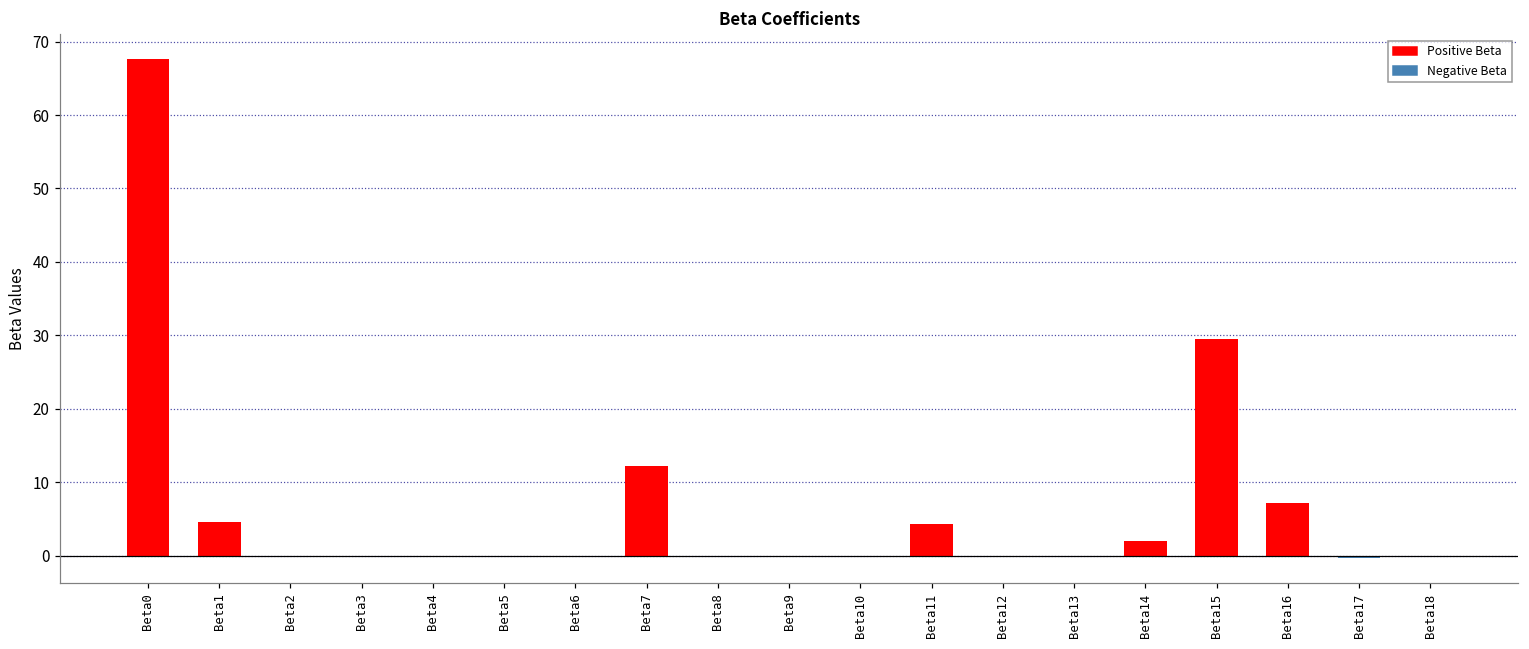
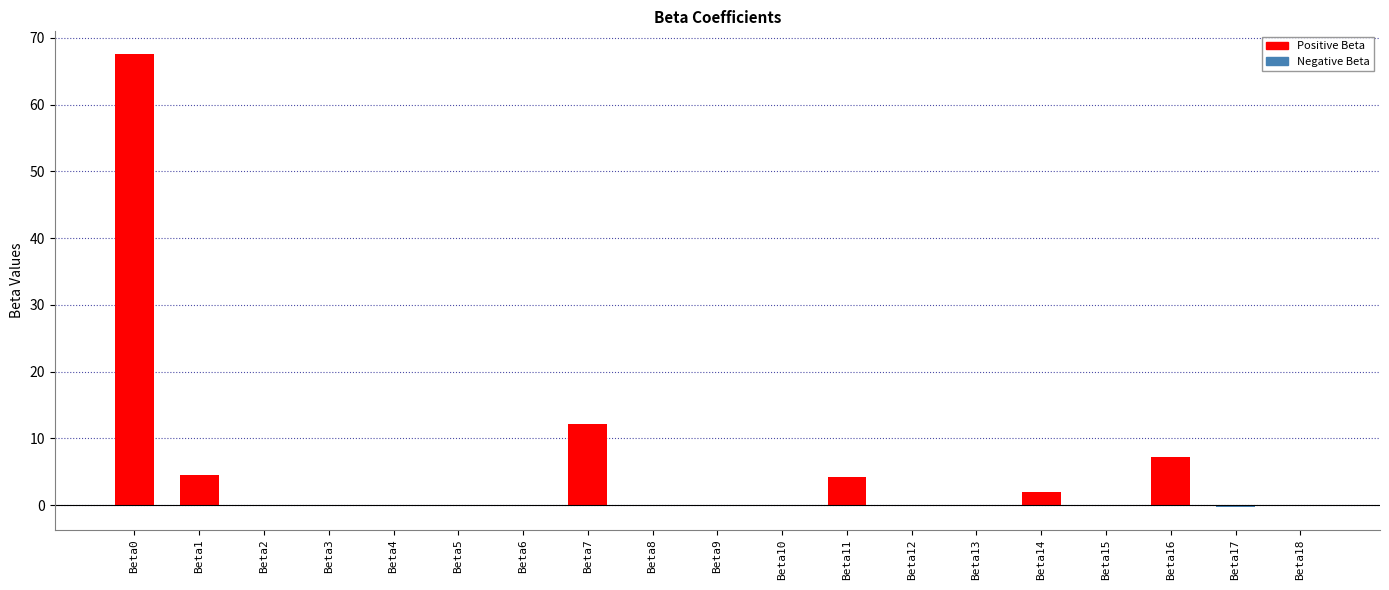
Beta15: 29 -> 0
